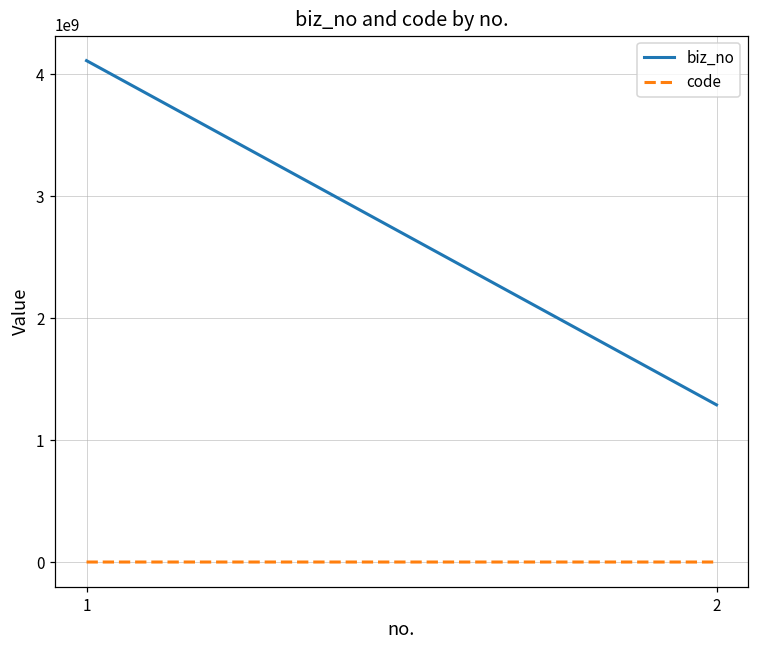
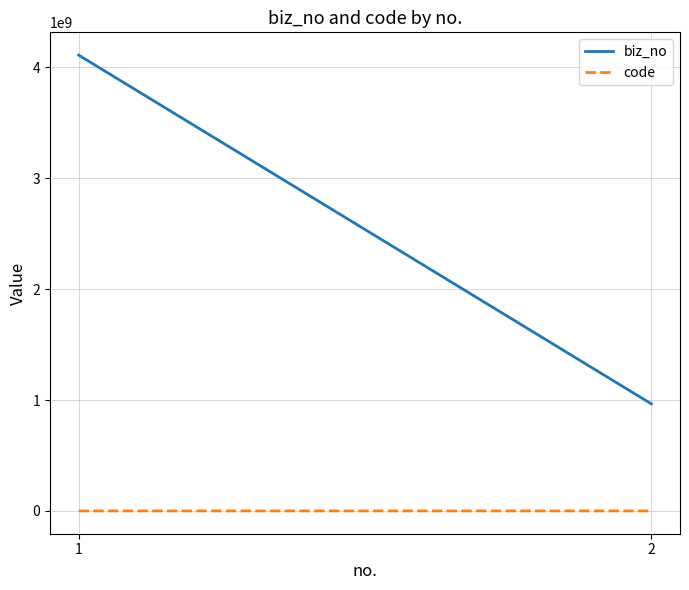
biz_no, 2: 1290000000 -> 970000000
